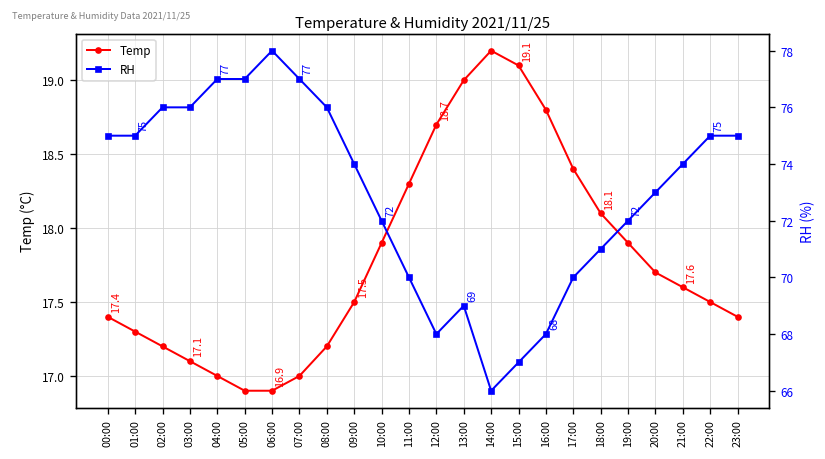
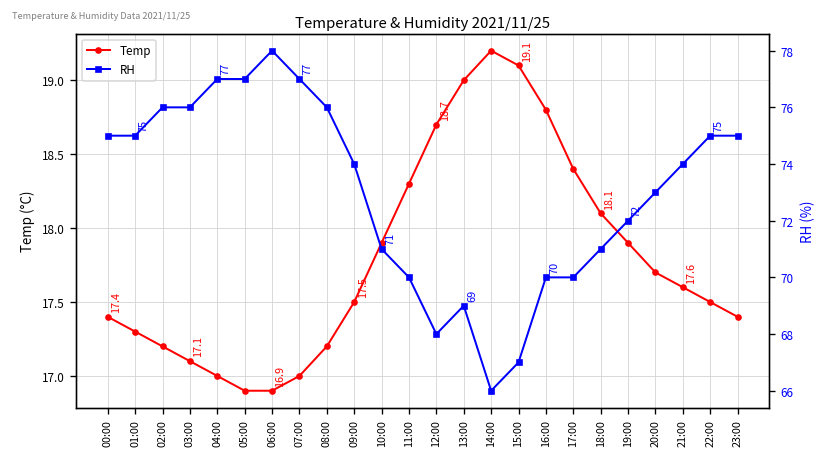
RH, 10:00: 72 -> 71
RH, 16:00: 68 -> 70
